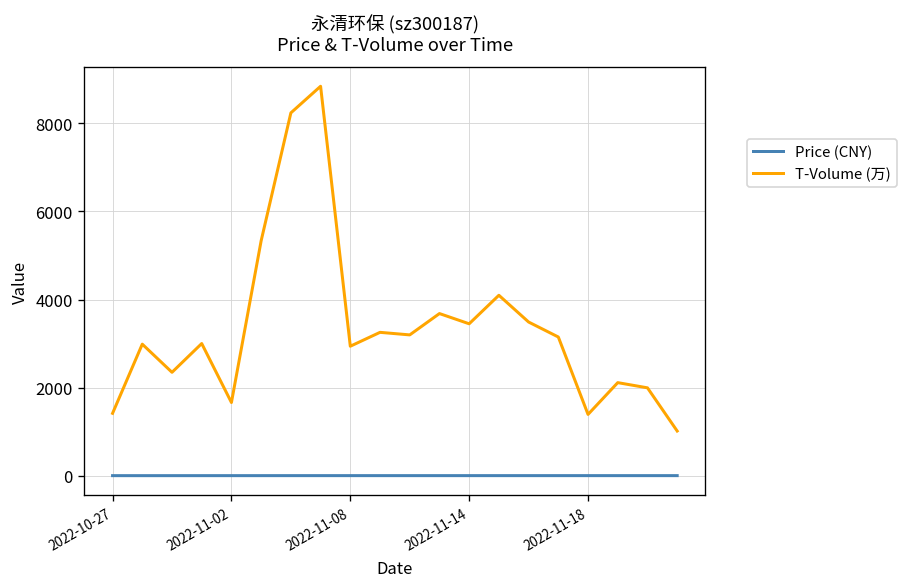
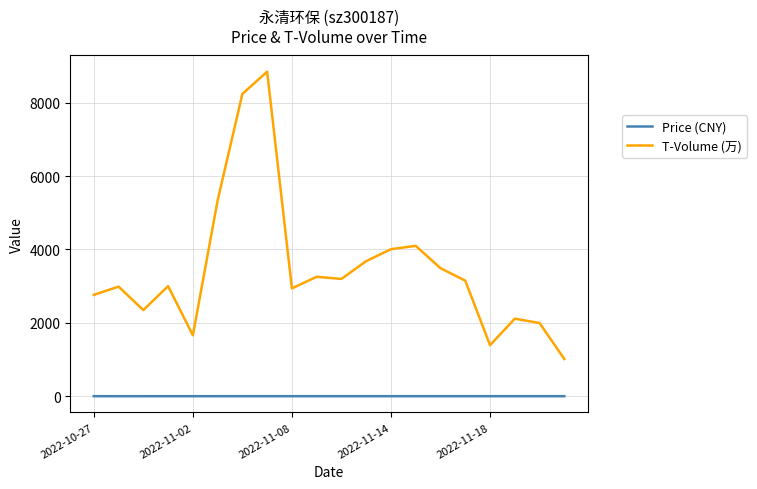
T-Volume (万), 2022-10-27: 1400 -> 2800
T-Volume (万), 2022-11-14: 3500 -> 4000
